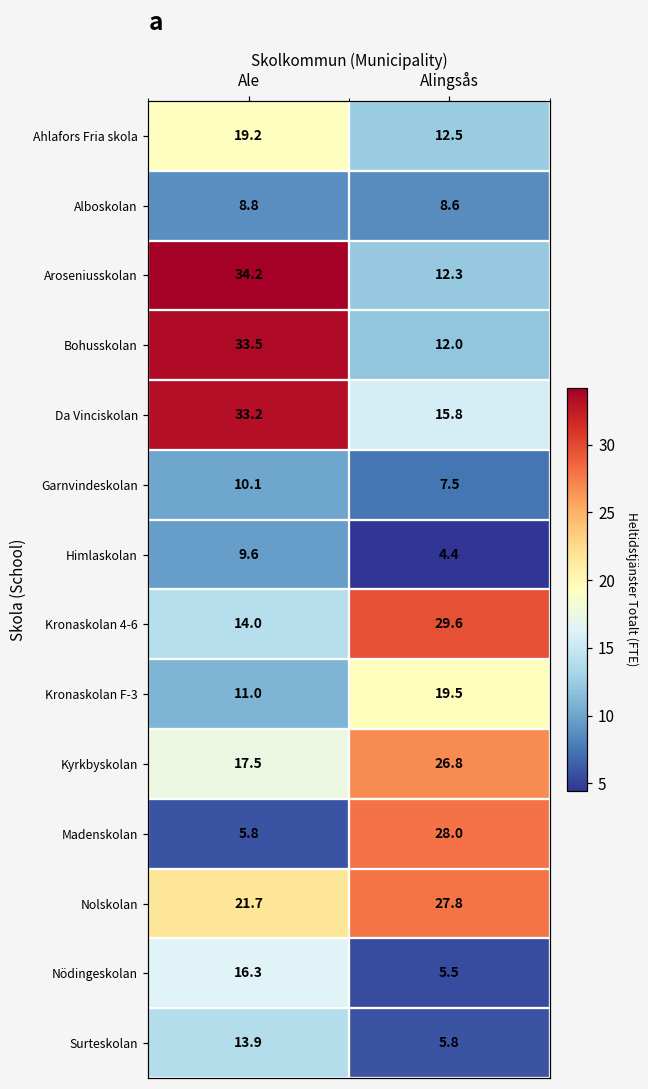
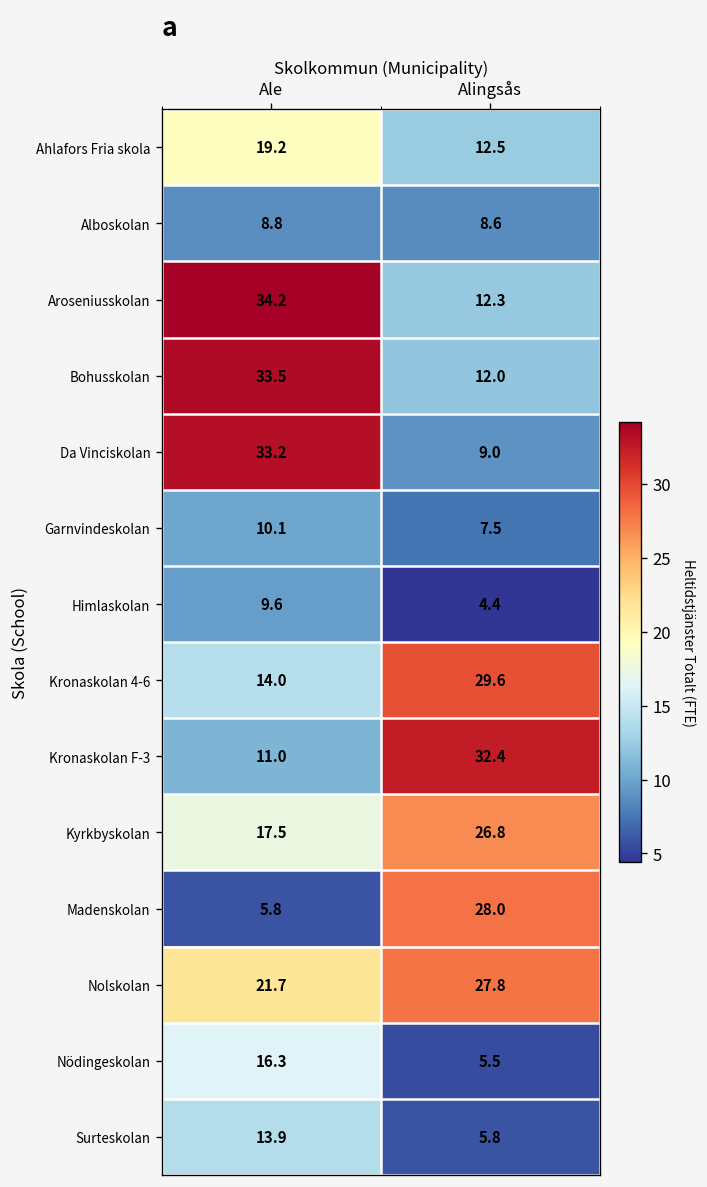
Da Vinciskolan, Alingsås: 15.8 -> 9.0
Kronaskolan F-3, Alingsås: 19.5 -> 32.4
